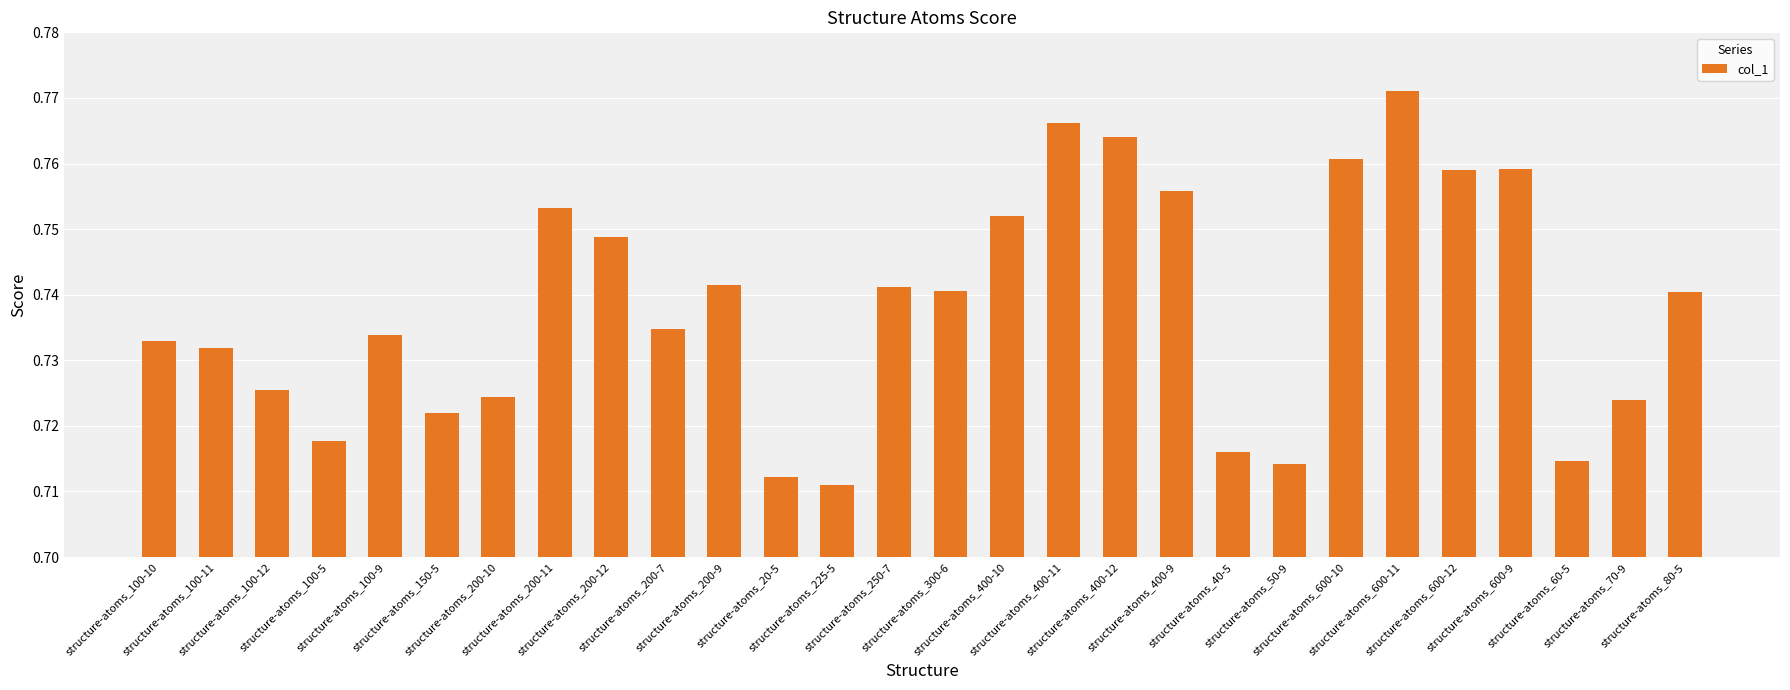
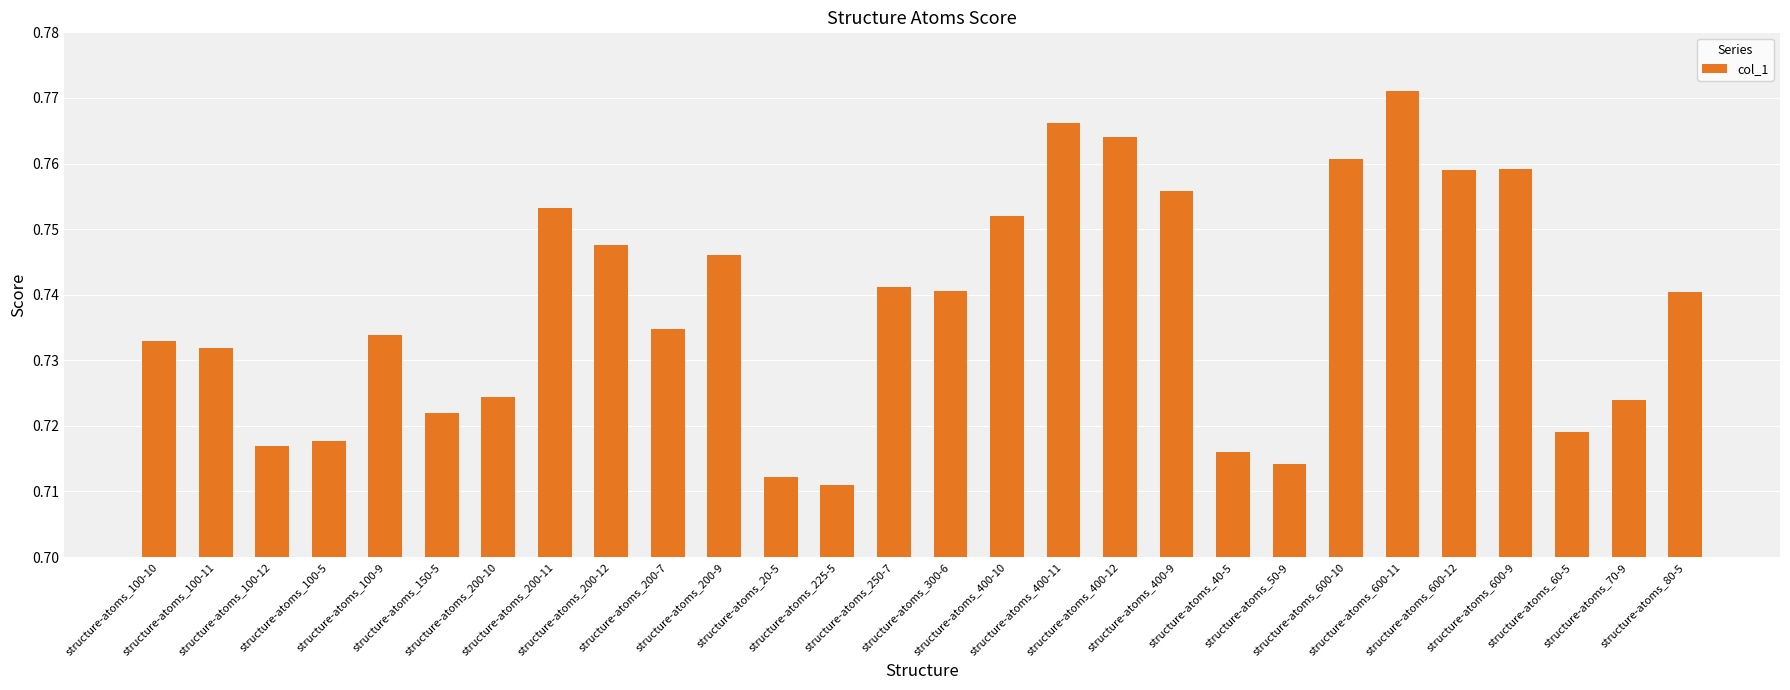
structure-atoms_100-12: 0.726 -> 0.717
structure-atoms_200-12: 0.749 -> 0.748
structure-atoms_200-9: 0.742 -> 0.746
structure-atoms_60-5: 0.715 -> 0.719
